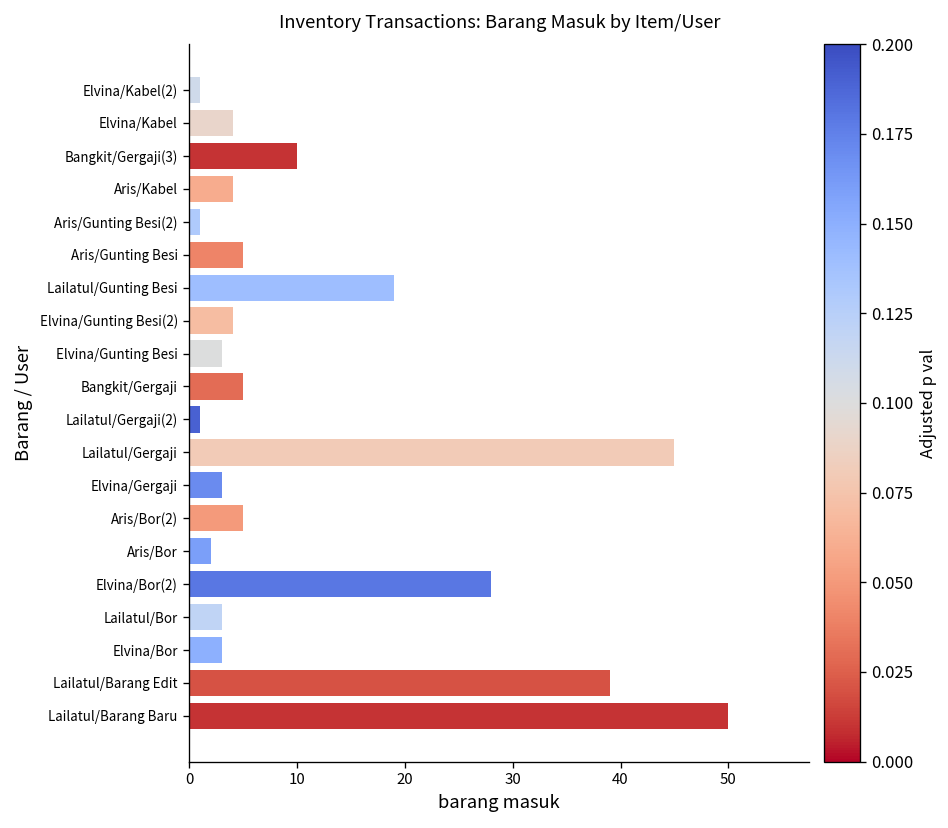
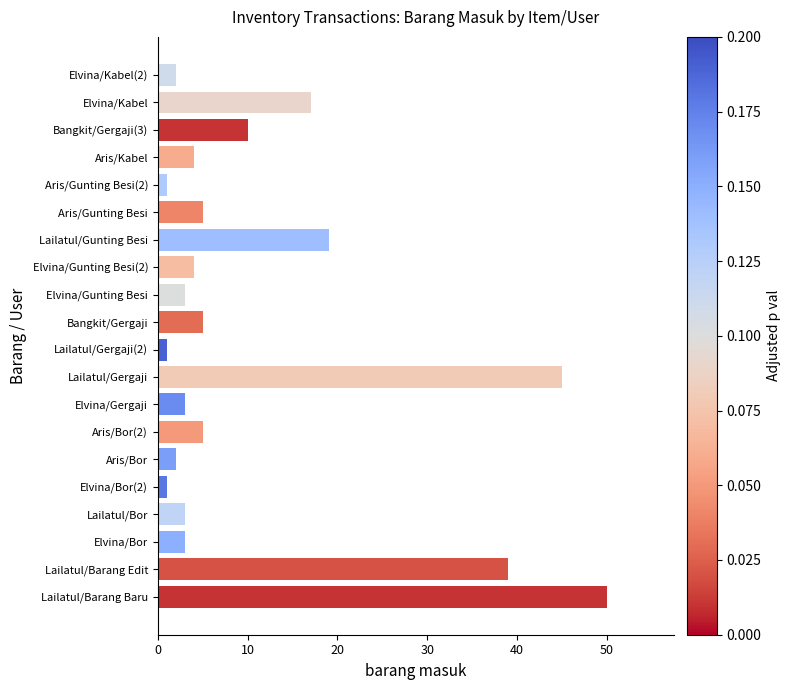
Elvina/Kabel(2): 1 -> 2
Elvina/Kabel: 4 -> 17
Elvina/Bor(2): 28 -> 1
